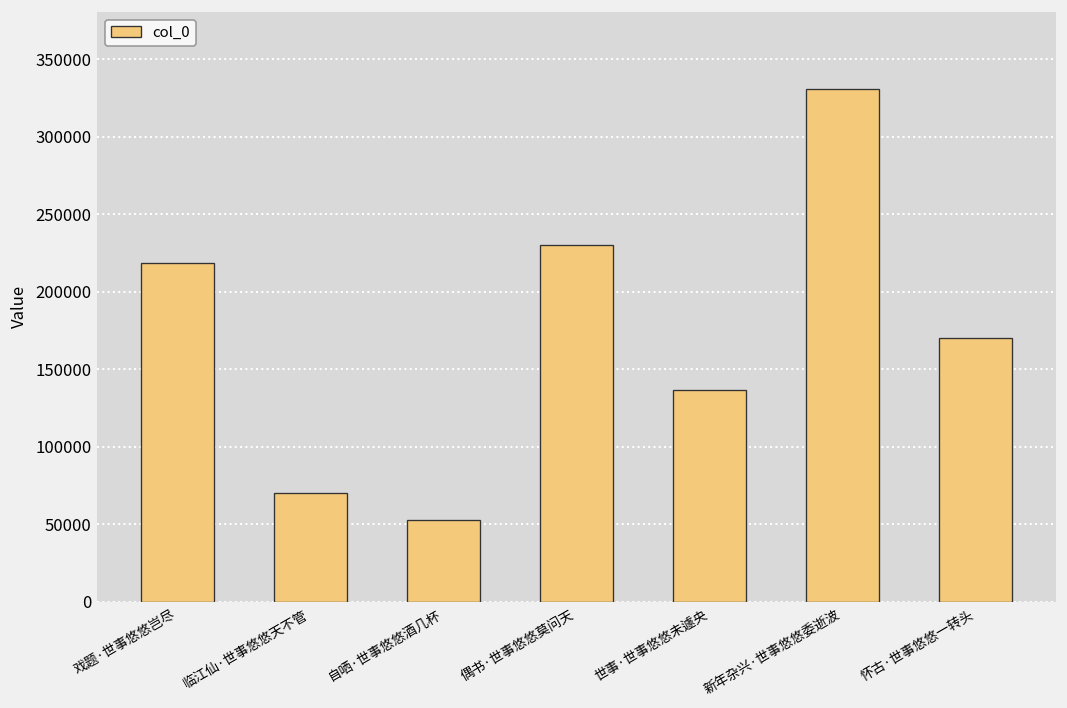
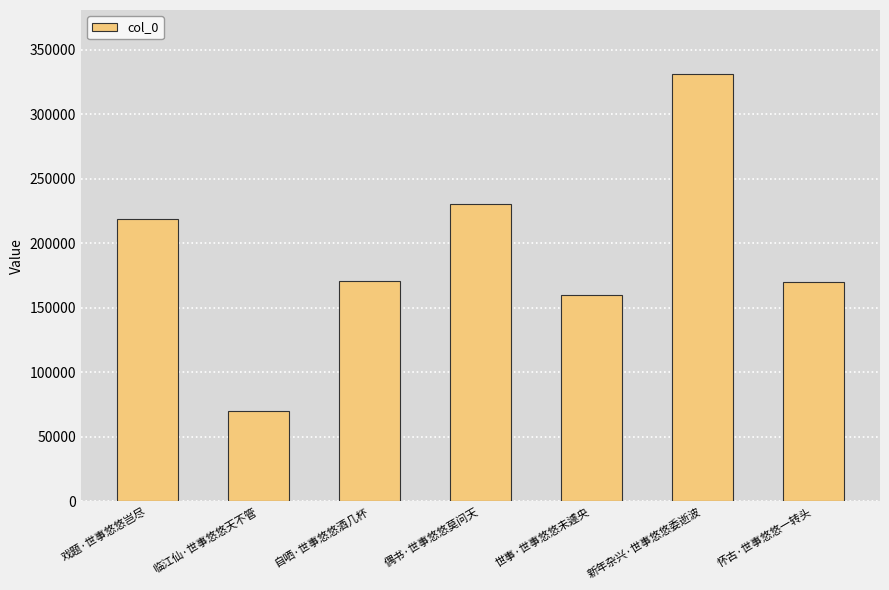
自哂·世事悠悠酒几杯: 53000 -> 170000
世事·世事悠悠未遽央: 137000 -> 160000
